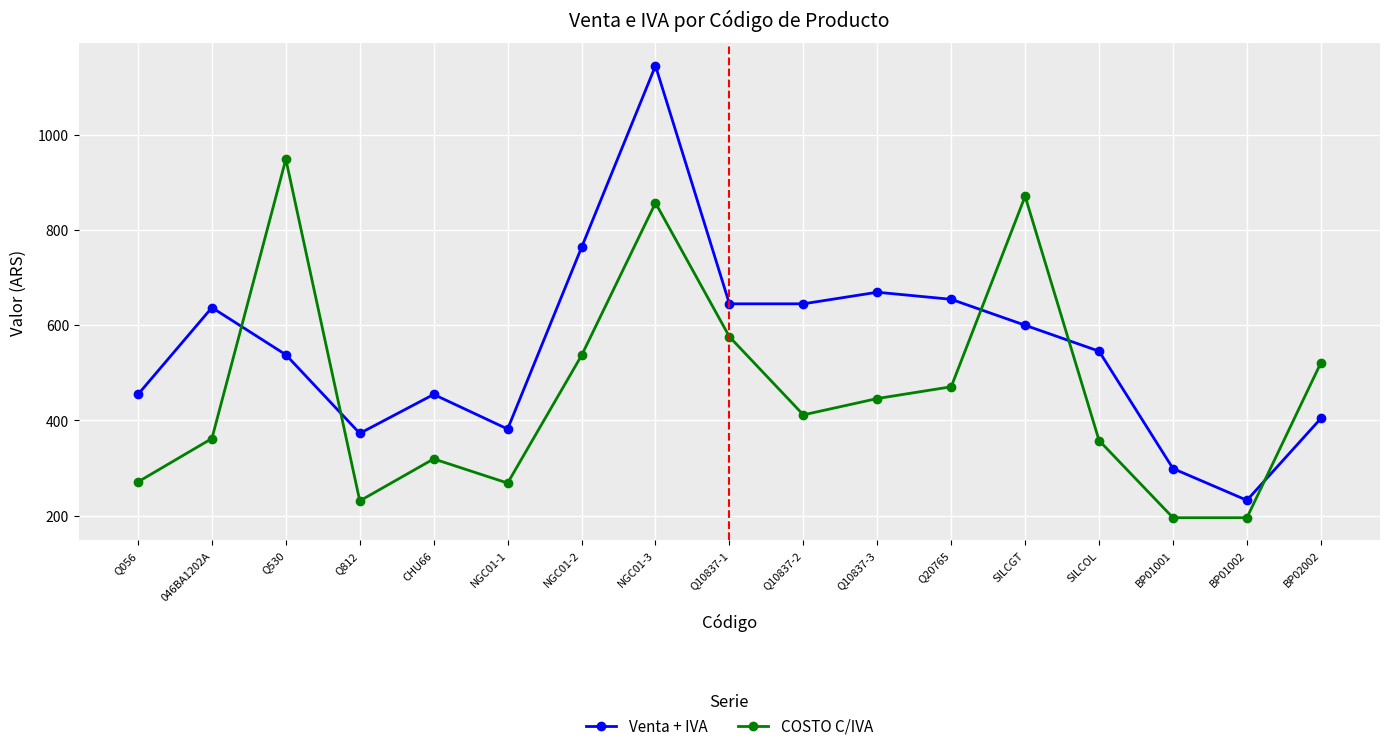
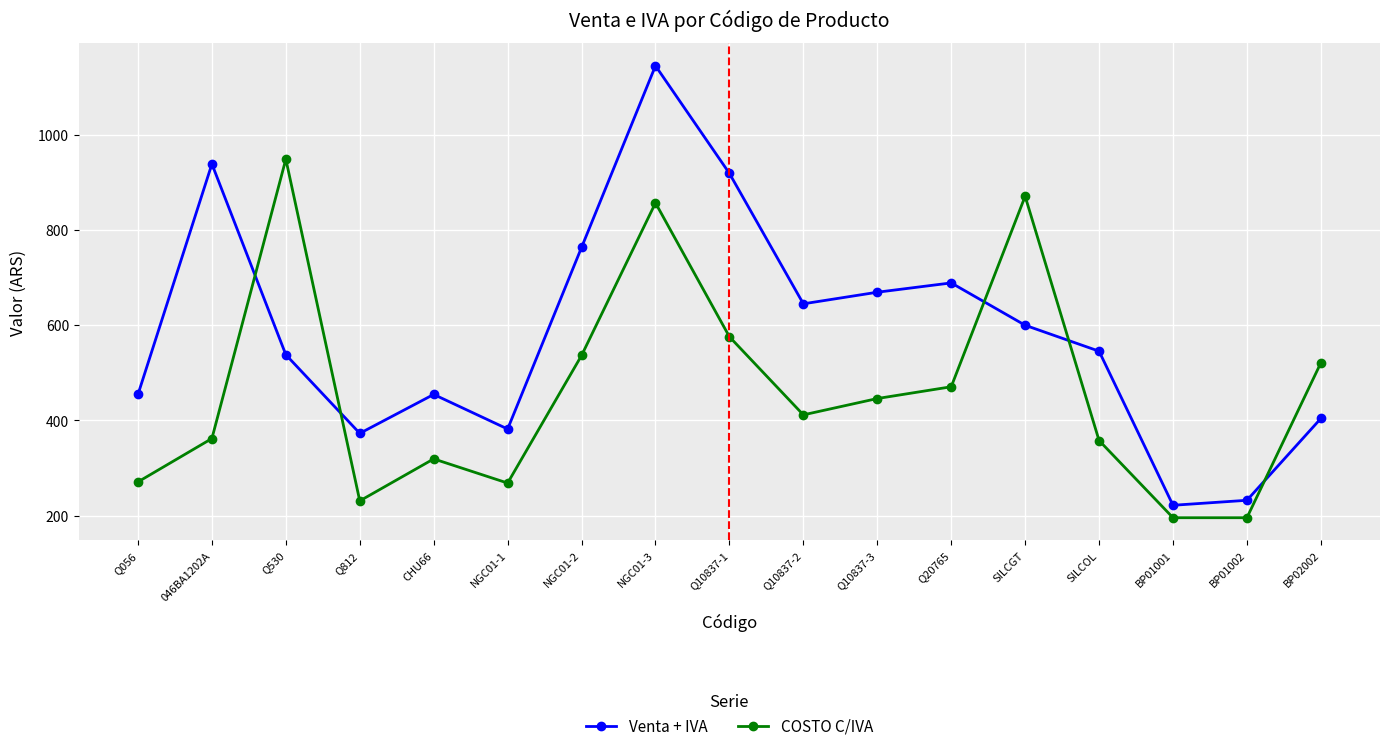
Venta + IVA, 046BA1202A: 640 -> 940
Venta + IVA, Q10837-1: 650 -> 920
Venta + IVA, Q20765: 650 -> 690
Venta + IVA, BP01001: 300 -> 220
